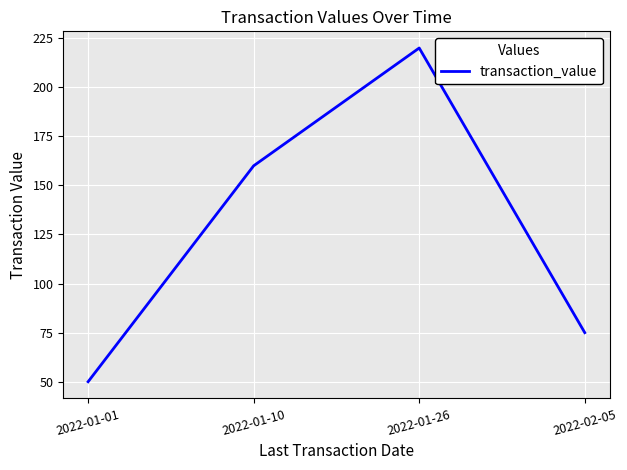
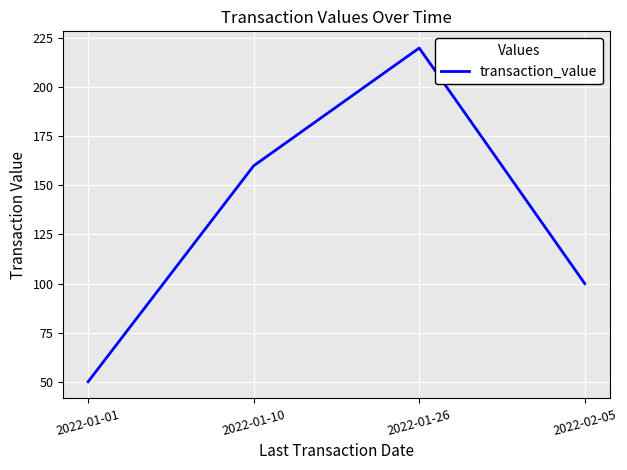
2022-02-05: 75 -> 100
